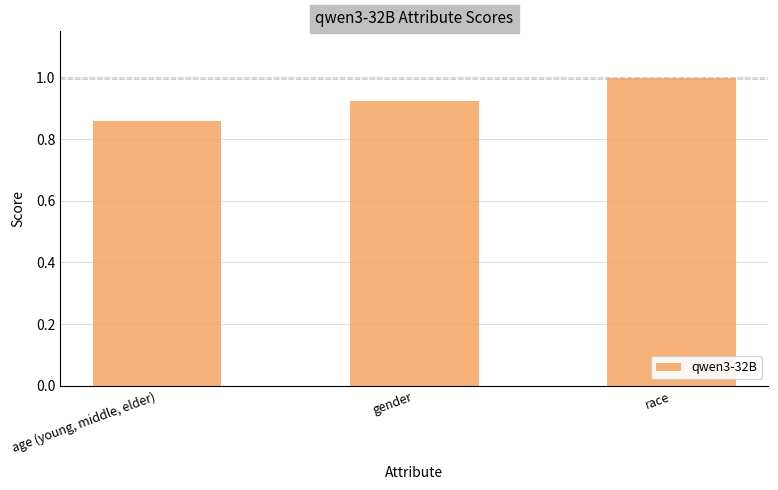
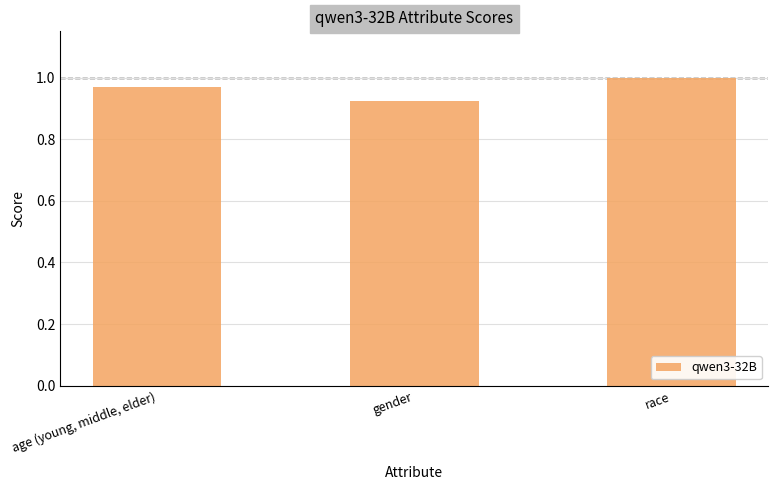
age (young, middle, elder): 0.86 -> 0.97
